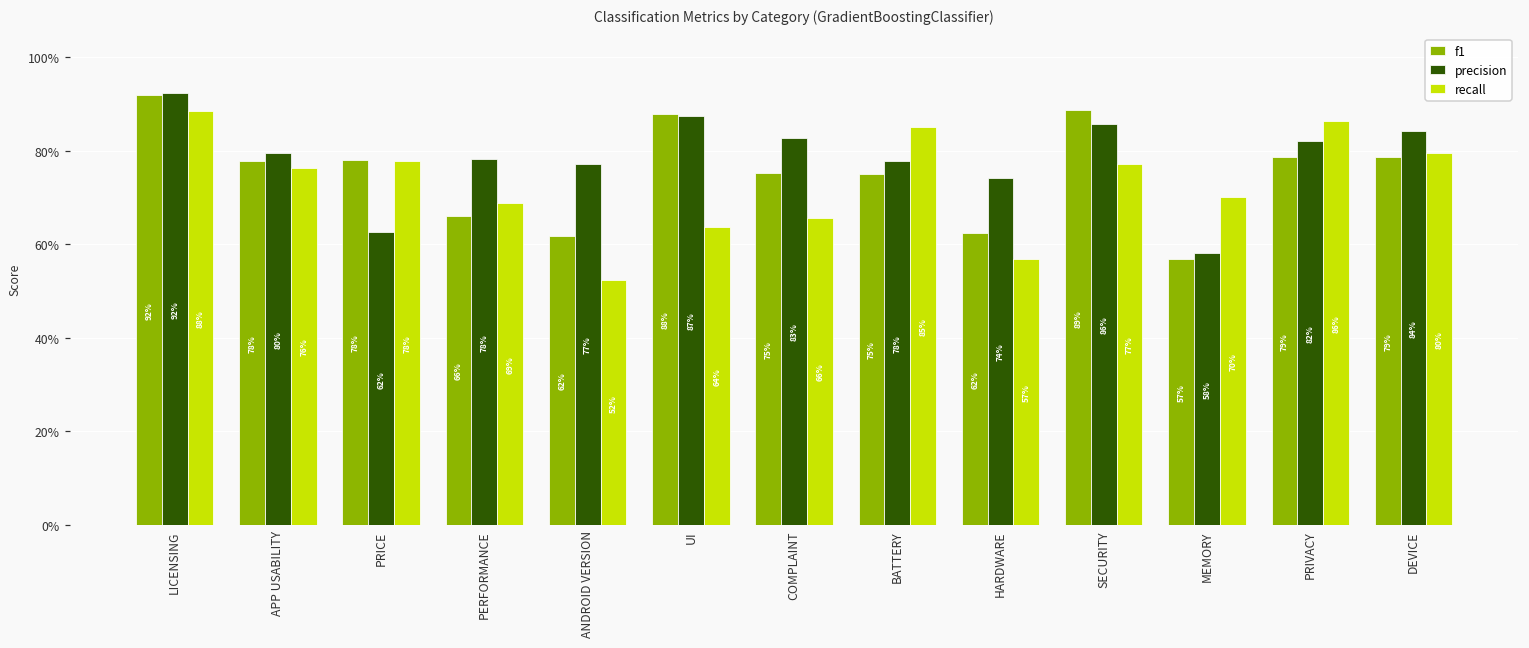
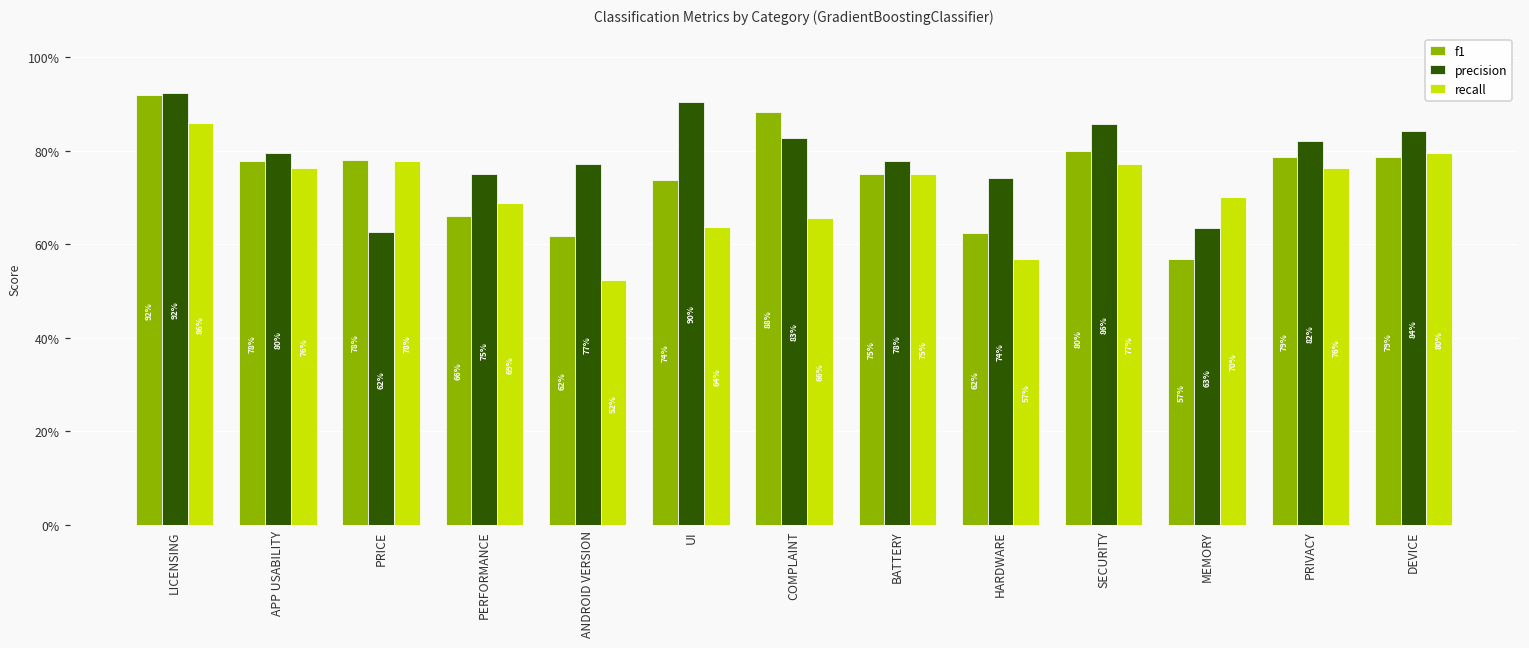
recall, LICENSING: 88% -> 86%
precision, PERFORMANCE: 78% -> 75%
f1, UI: 88% -> 74%
precision, UI: 87% -> 90%
f1, COMPLAINT: 75% -> 88%
recall, BATTERY: 85% -> 75%
f1, SECURITY: 89% -> 80%
precision, MEMORY: 58% -> 63%
recall, PRIVACY: 86% -> 76%
